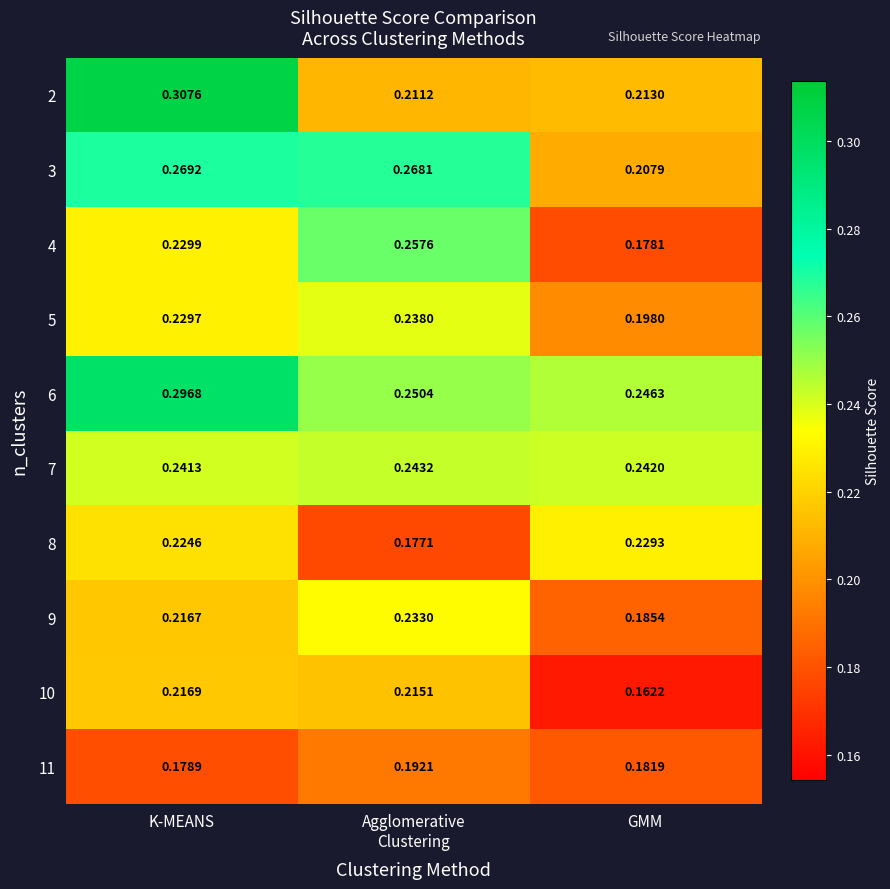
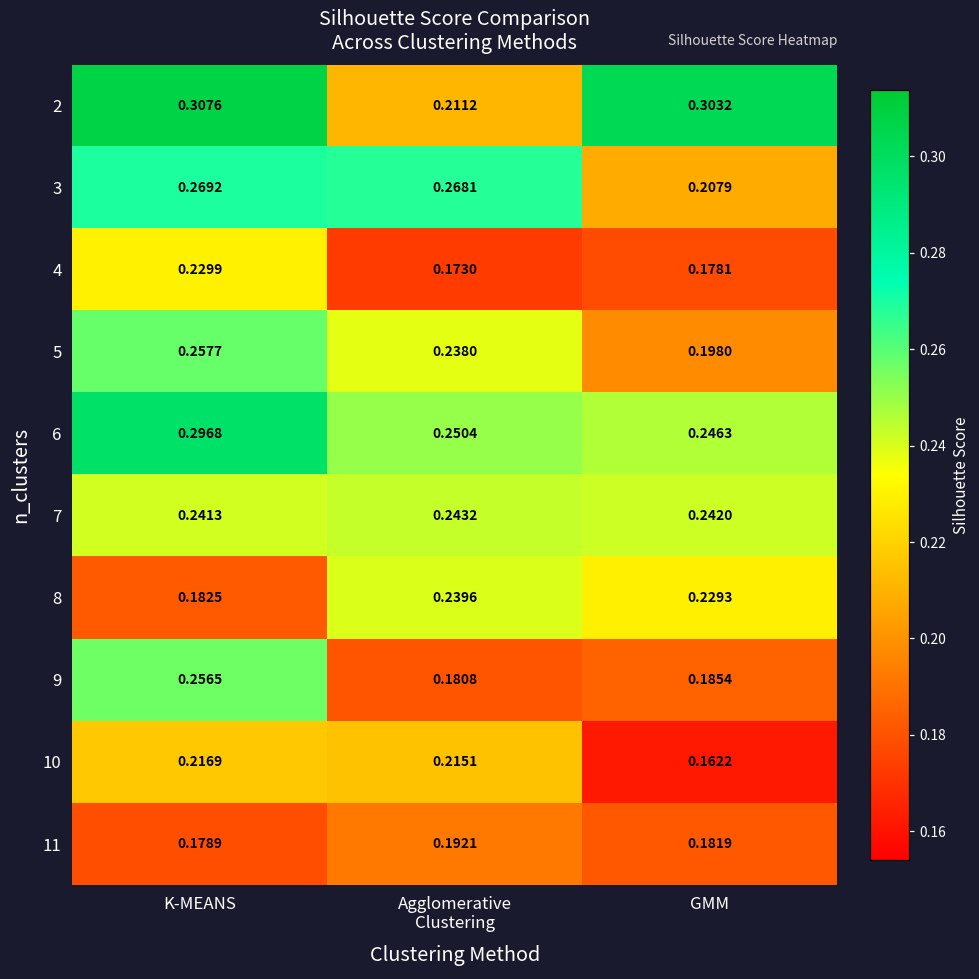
2, GMM: 0.2130 -> 0.3032
4, Agglomerative Clustering: 0.2576 -> 0.1730
5, K-MEANS: 0.2297 -> 0.2577
8, K-MEANS: 0.2246 -> 0.1825
8, Agglomerative Clustering: 0.1771 -> 0.2396
9, K-MEANS: 0.2167 -> 0.2565
9, Agglomerative Clustering: 0.2330 -> 0.1808
